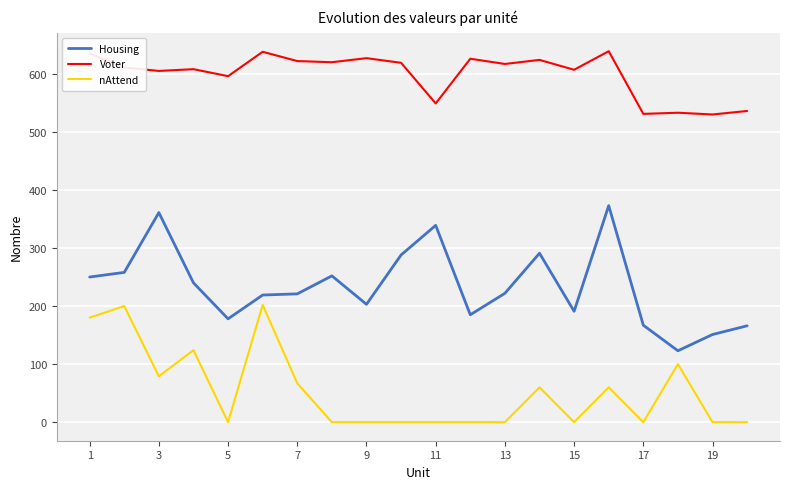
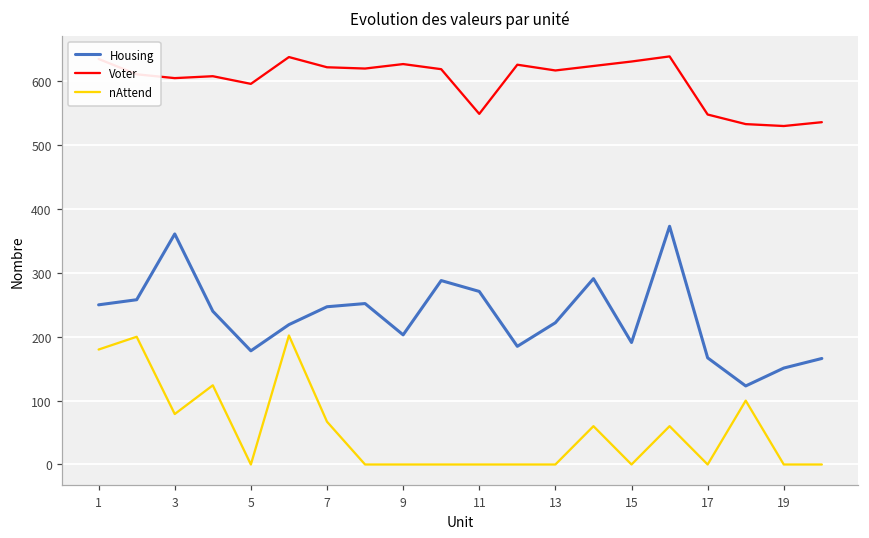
Housing, 7: 220 -> 250
Housing, 11: 340 -> 270
Voter, 15: 610 -> 630
Voter, 17: 530 -> 550
